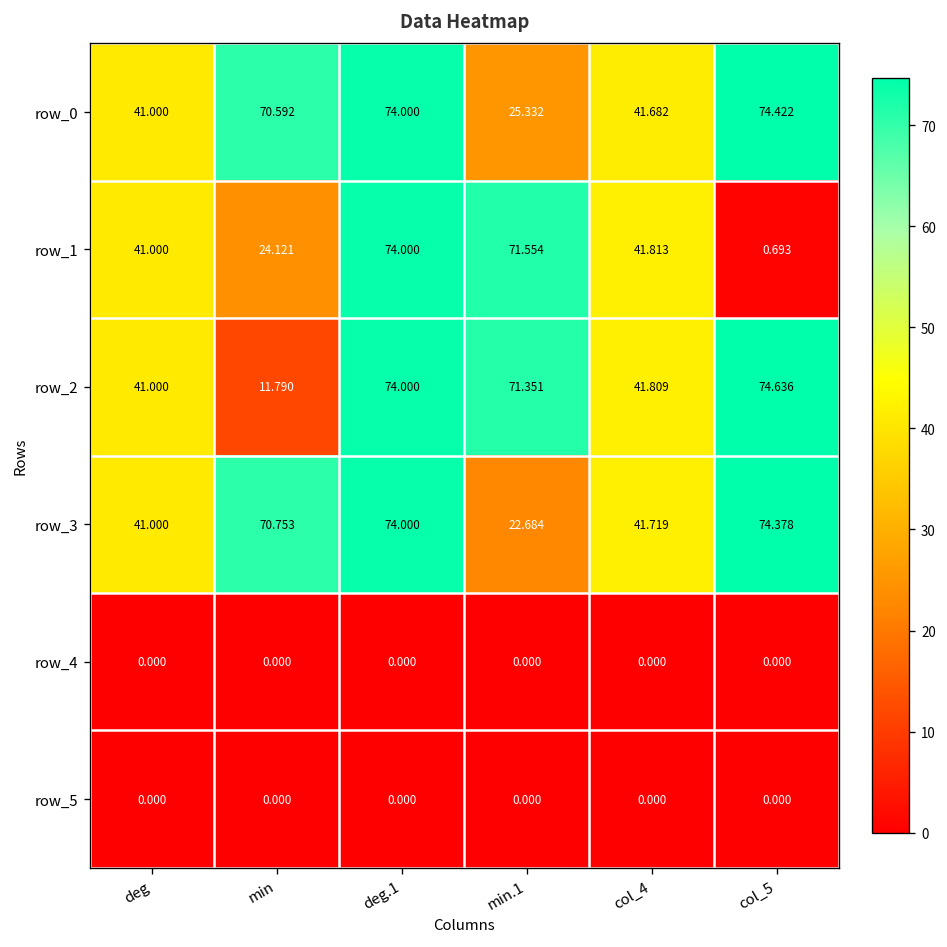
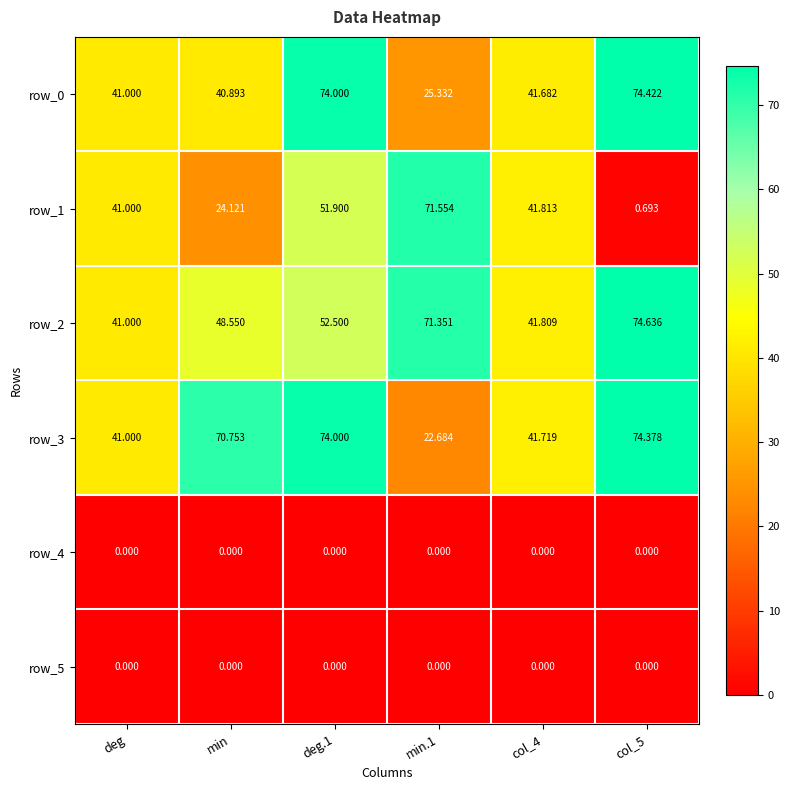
row_0, min: 70.592 -> 40.893
row_1, deg.1: 74.000 -> 51.900
row_2, min: 11.790 -> 48.550
row_2, deg.1: 74.000 -> 52.500
